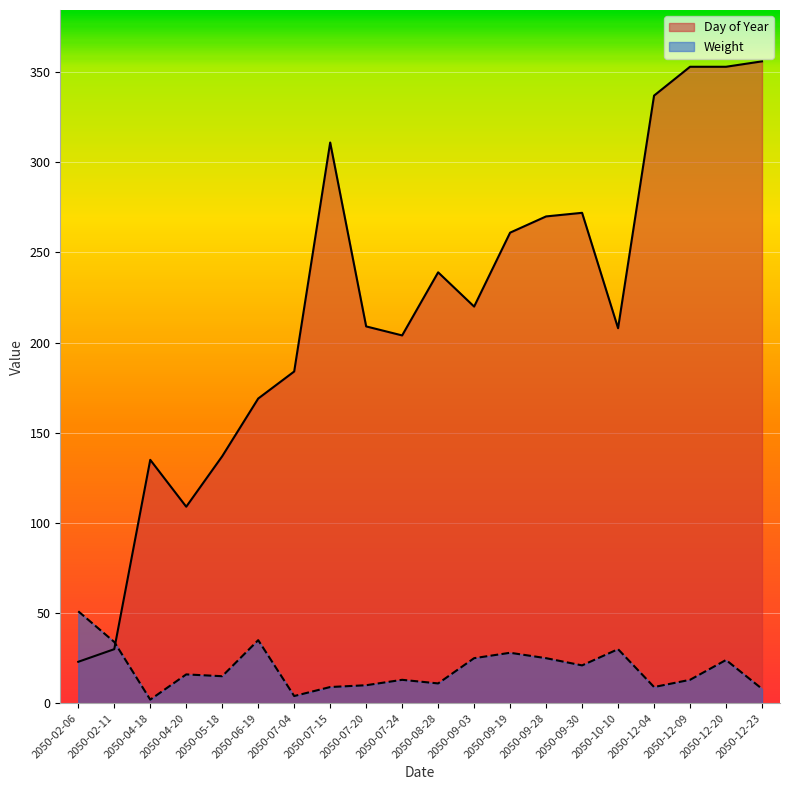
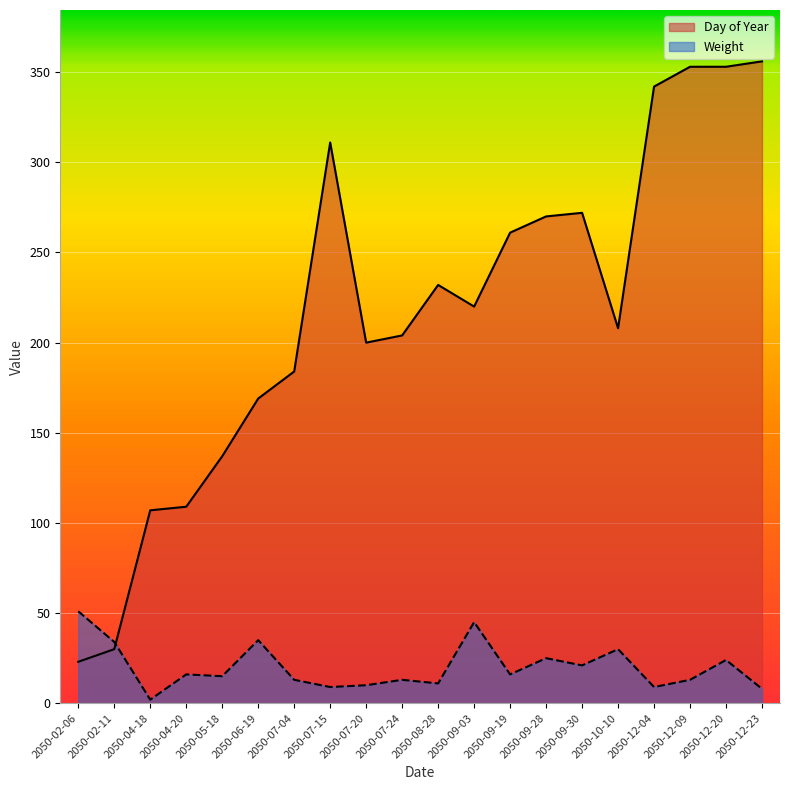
Day of Year, 2050-04-18: 135 -> 107
Weight, 2050-07-04: 4 -> 13
Day of Year, 2050-07-20: 209 -> 200
Day of Year, 2050-08-28: 239 -> 232
Weight, 2050-09-03: 25 -> 45
Weight, 2050-09-19: 28 -> 16
Day of Year, 2050-12-04: 337 -> 342
